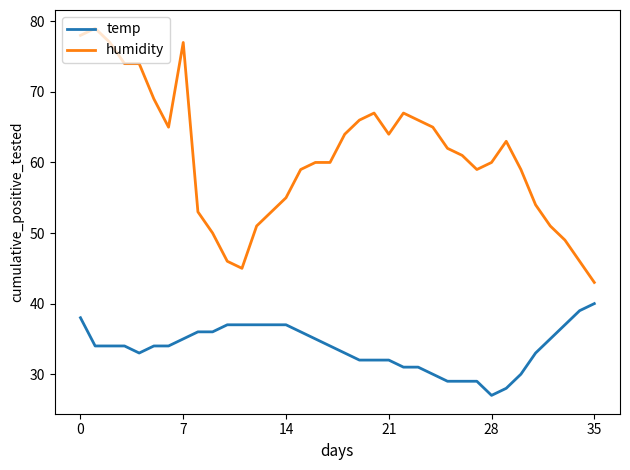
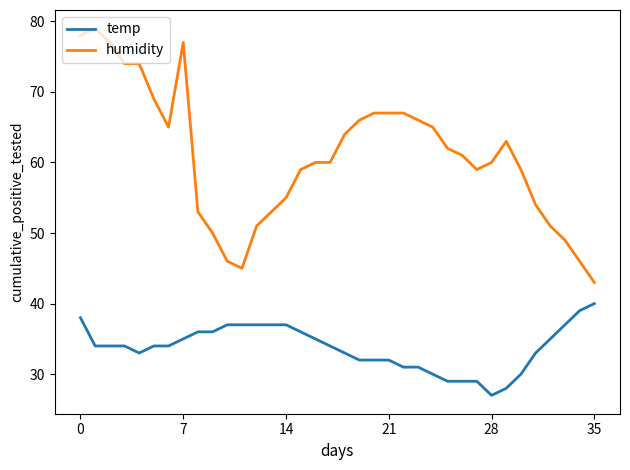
humidity, 21: 64 -> 67
